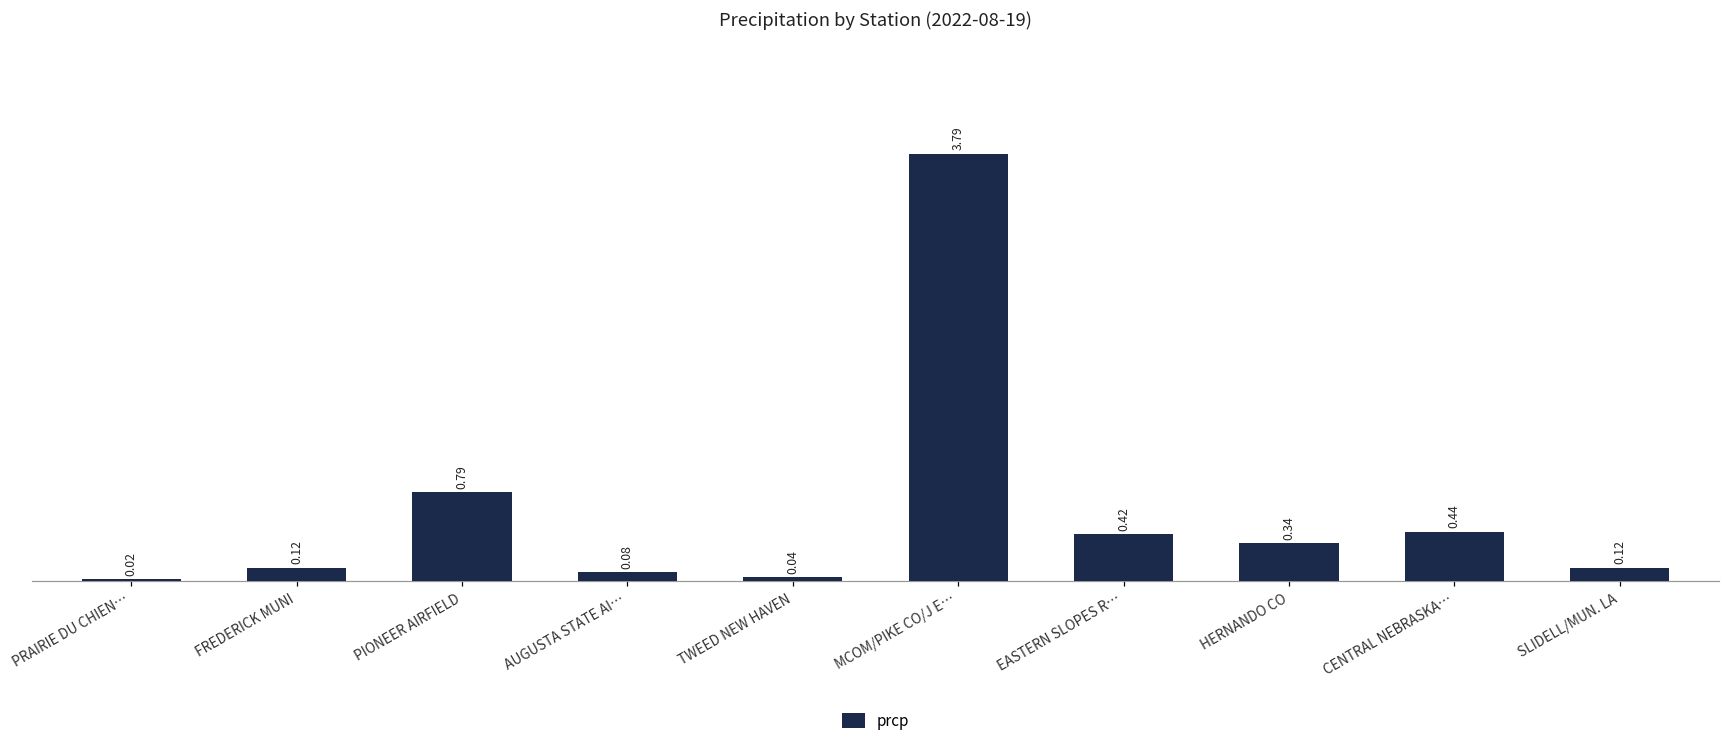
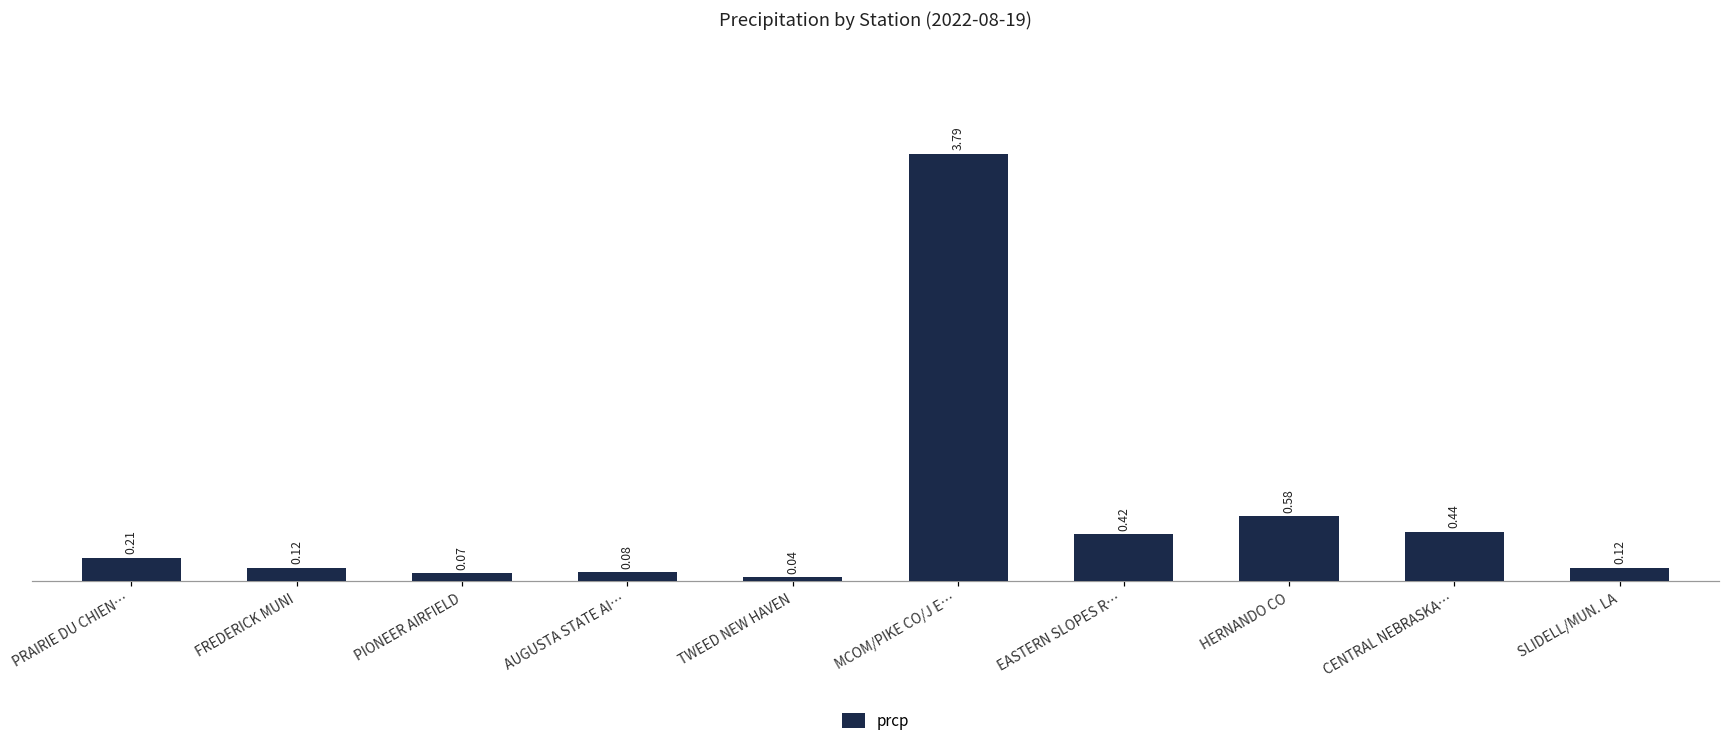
PRAIRIE DU CHIEN…: 0.02 -> 0.21
PIONEER AIRFIELD: 0.79 -> 0.07
HERNANDO CO: 0.34 -> 0.58
